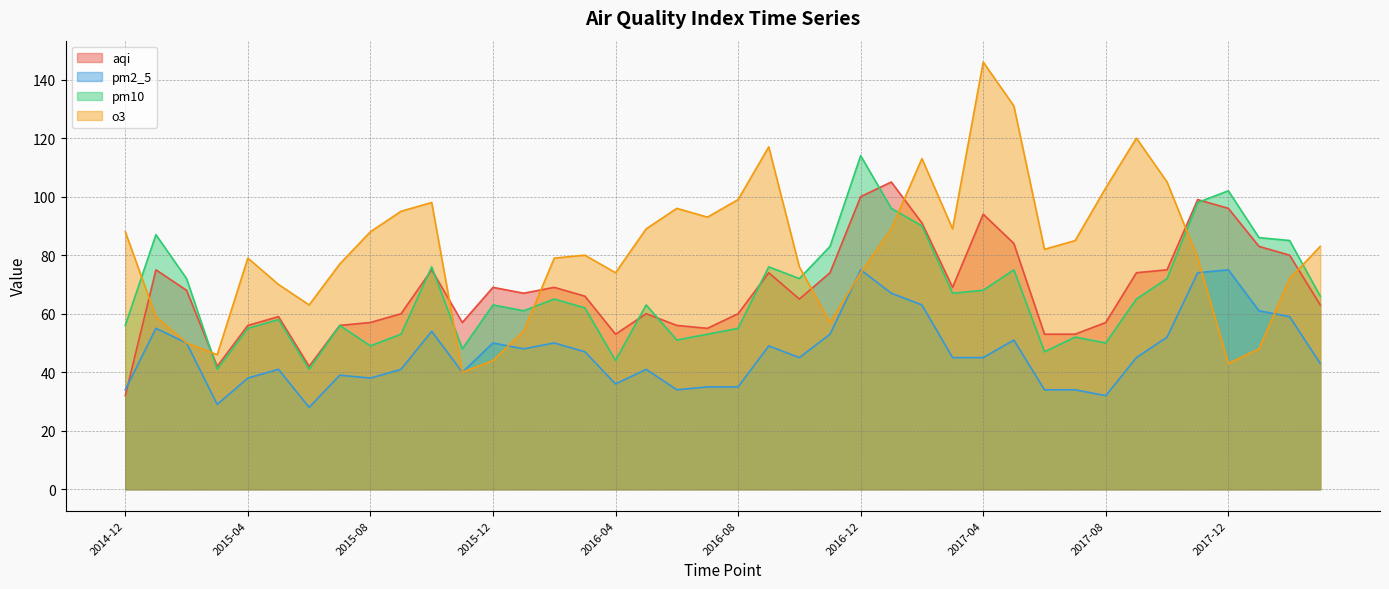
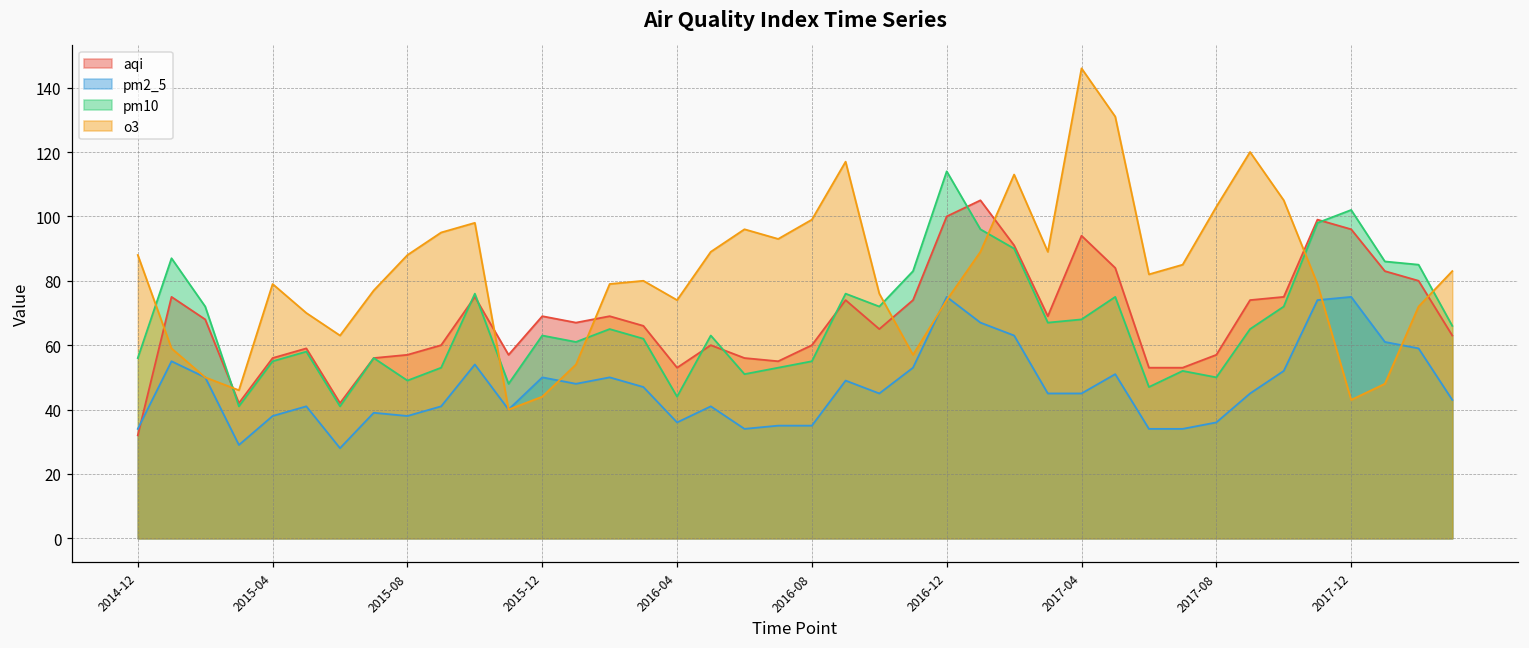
pm2_5, 2017-08: 32 -> 36
